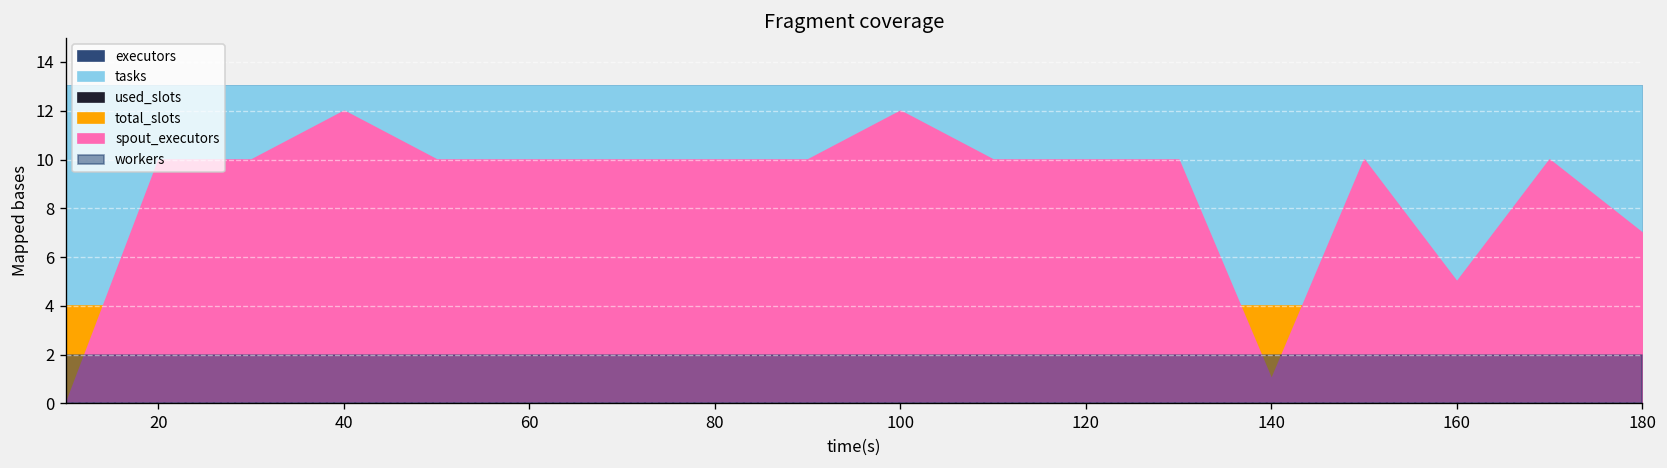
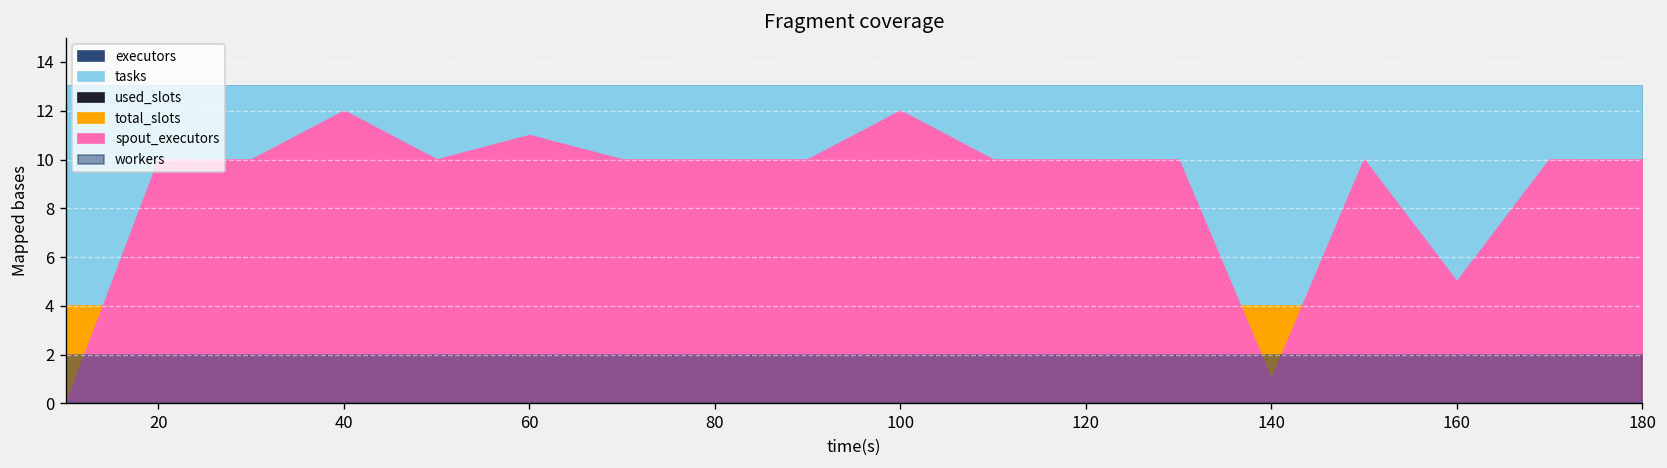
spout_executors, 60: 10 -> 11
spout_executors, 180: 7 -> 10
